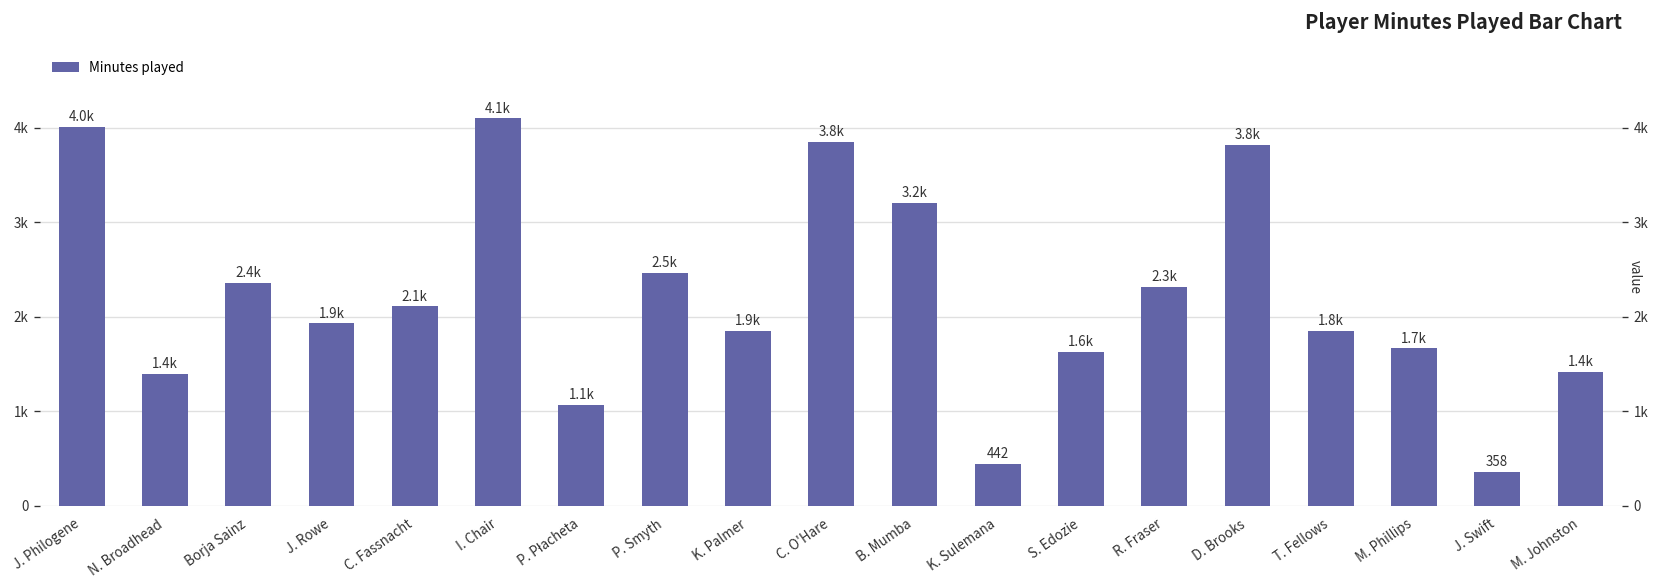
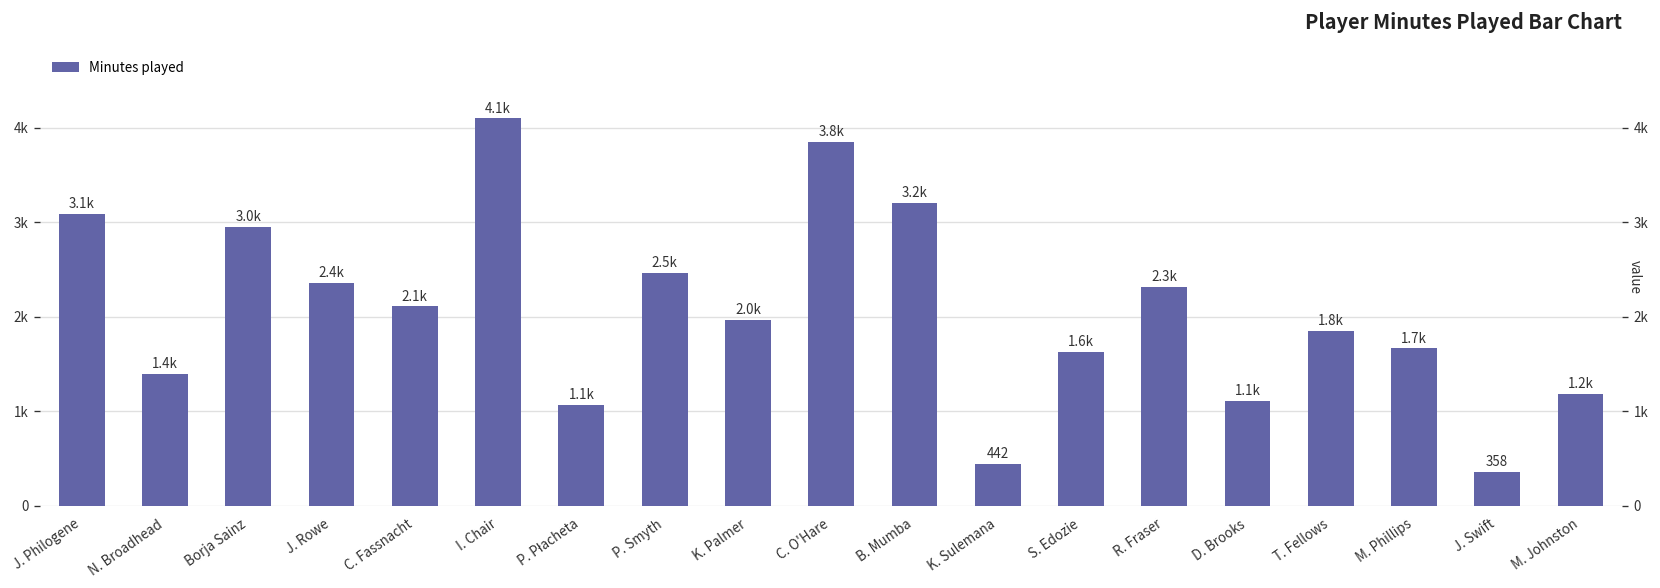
J. Philogene: 4.0k -> 3.1k
Borja Sainz: 2.4k -> 3.0k
J. Rowe: 1.9k -> 2.4k
K. Palmer: 1.9k -> 2.0k
D. Brooks: 3.8k -> 1.1k
M. Johnston: 1.4k -> 1.2k
